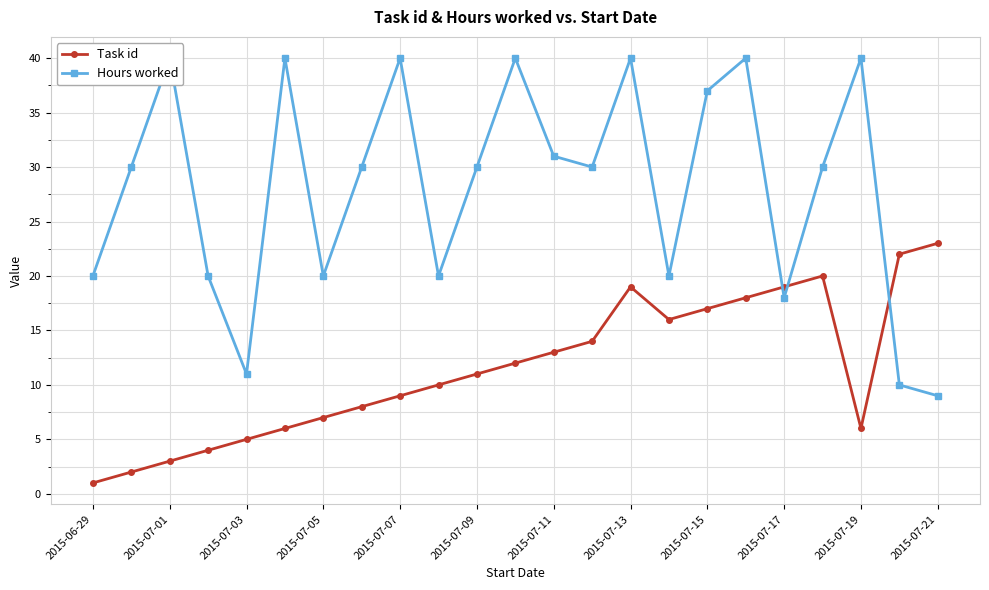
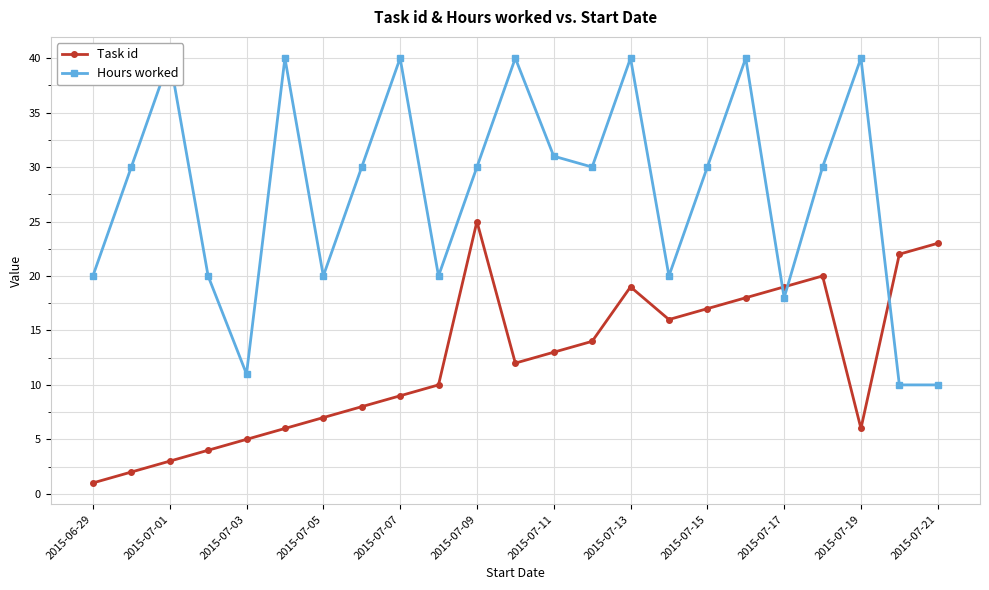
Task id, 2015-07-09: 11 -> 25
Hours worked, 2015-07-15: 37 -> 30
Hours worked, 2015-07-21: 9 -> 10
